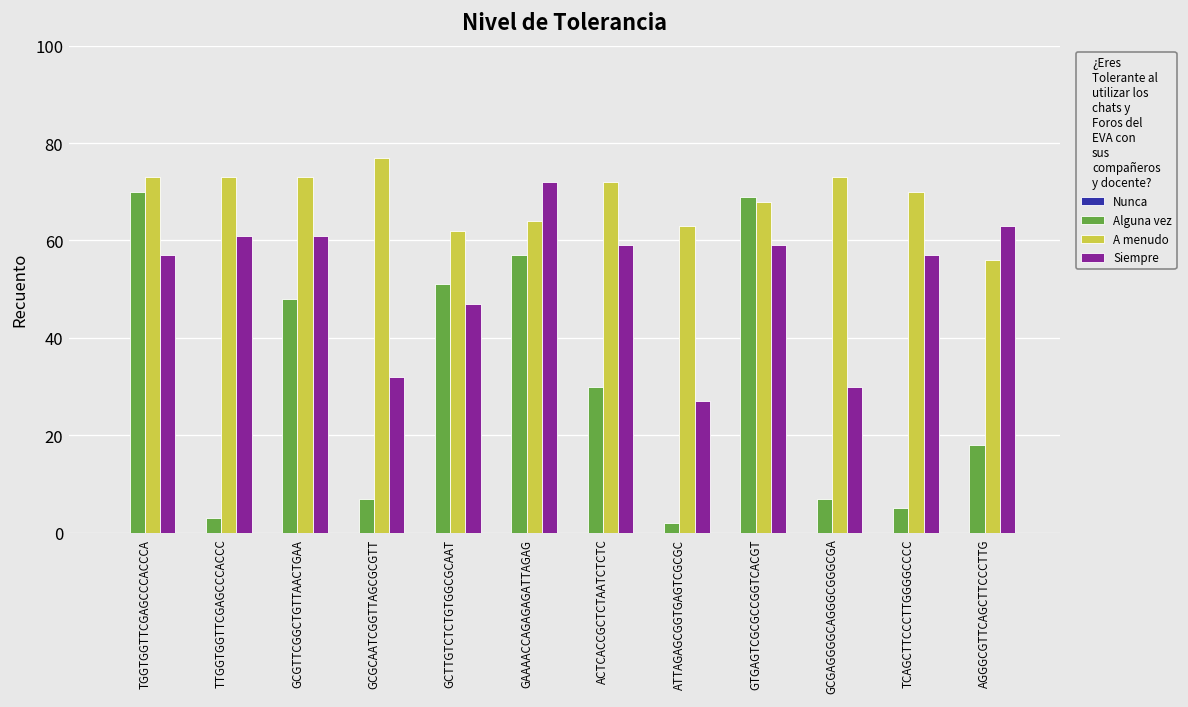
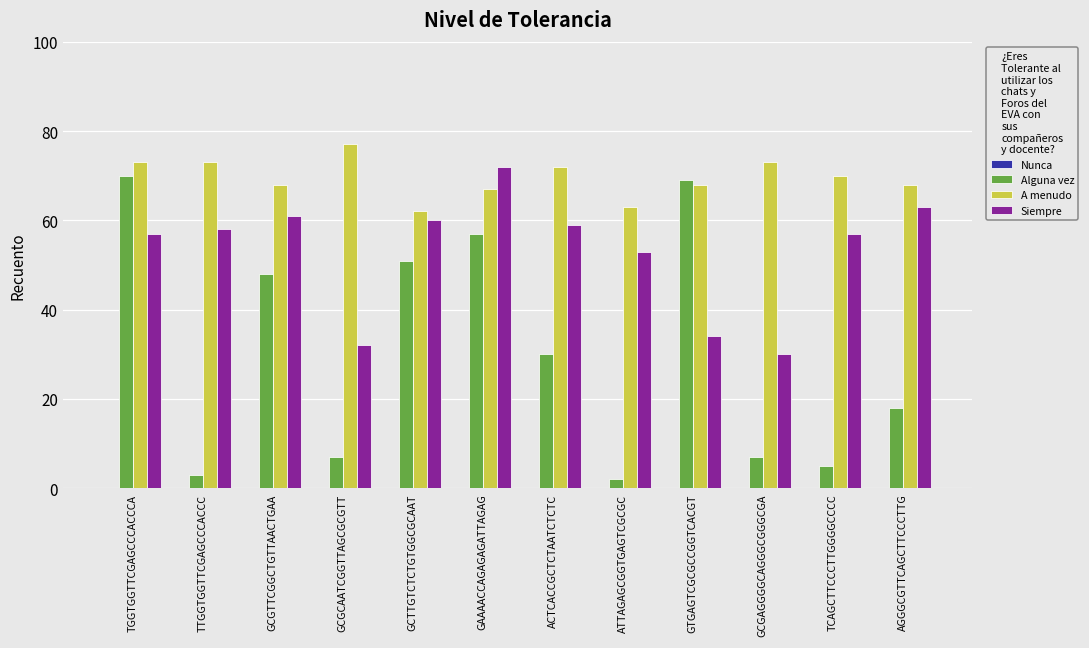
Siempre, TTGGTGGTTCGAGCCCACCC: 61 -> 58
A menudo, GCGTTCGGCTGTTAACTGAA: 73 -> 68
Siempre, GCTTGTCTCTGTGGCGCAAT: 47 -> 60
A menudo, GAAAACCAGAGAGATTAGAG: 64 -> 67
Siempre, ATTAGAGCGGTGAGTCGCGC: 27 -> 53
Siempre, GTGAGTCGCGCCGGTCACGT: 59 -> 34
A menudo, AGGGCGTTCAGCTTCCCTTG: 56 -> 68
